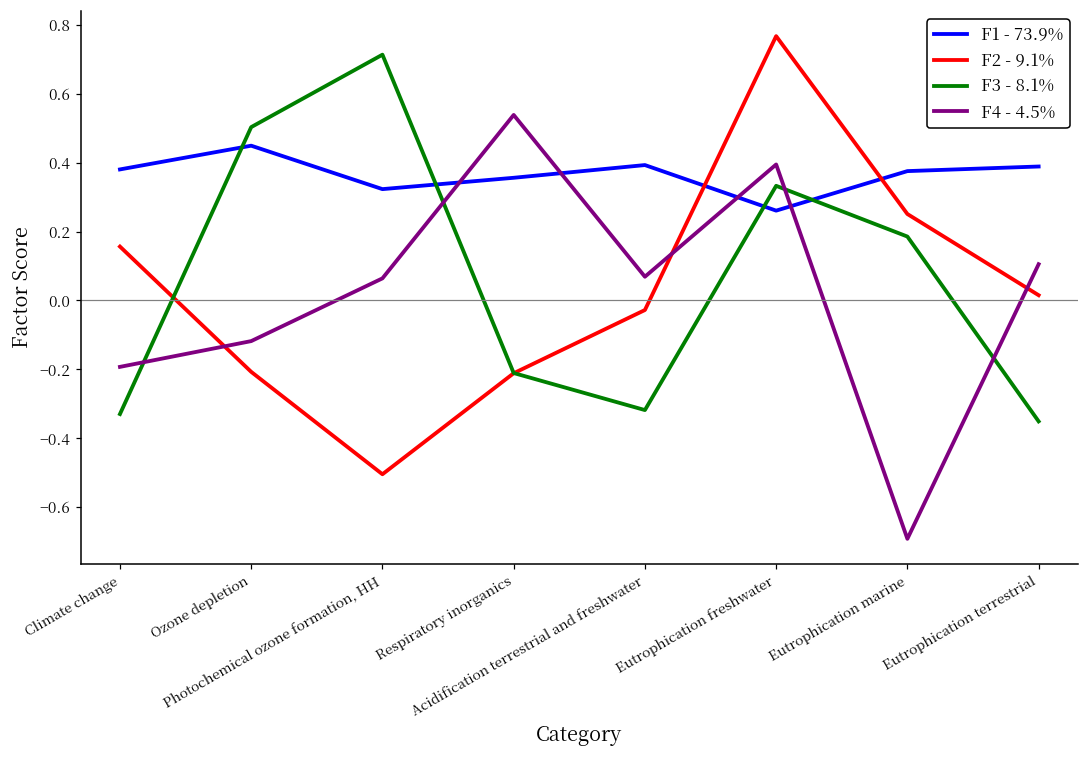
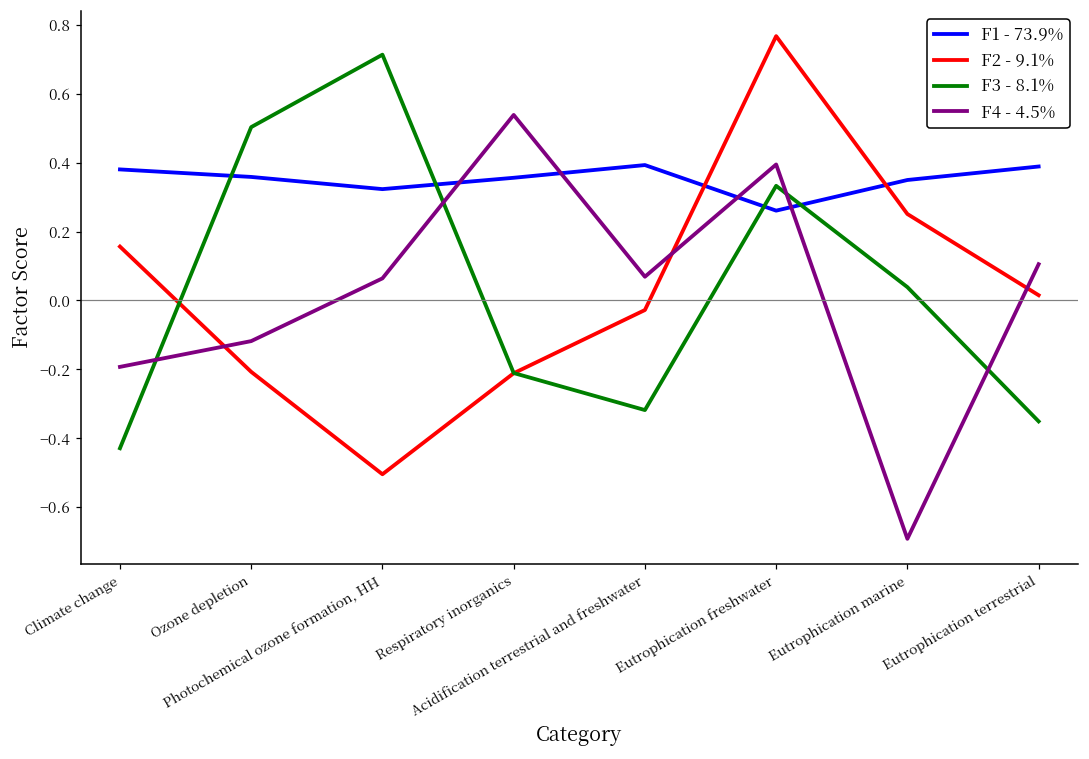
F3 - 8.1%, Climate change: -0.33 -> -0.43
F1 - 73.9%, Ozone depletion: 0.45 -> 0.36
F1 - 73.9%, Eutrophication marine: 0.38 -> 0.35
F3 - 8.1%, Eutrophication marine: 0.19 -> 0.04
